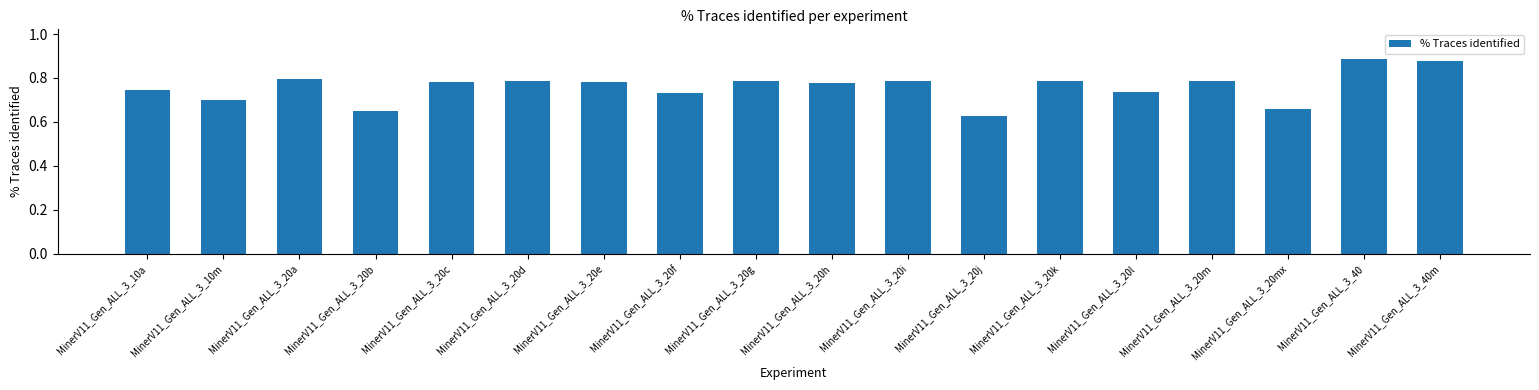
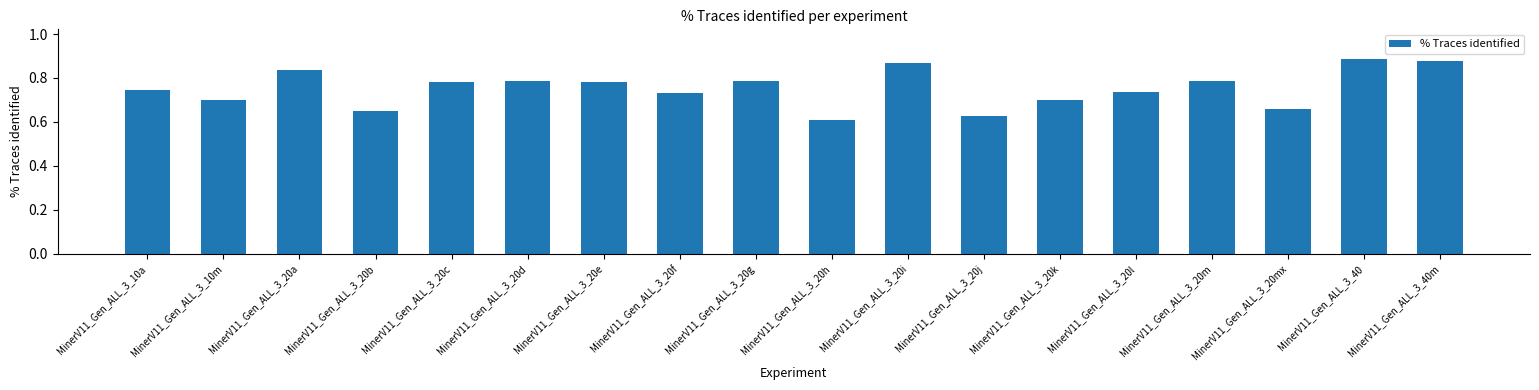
MinerV11_Gen_ALL_3_20a: 0.80 -> 0.84
MinerV11_Gen_ALL_3_20h: 0.78 -> 0.61
MinerV11_Gen_ALL_3_20i: 0.79 -> 0.87
MinerV11_Gen_ALL_3_20k: 0.79 -> 0.70
